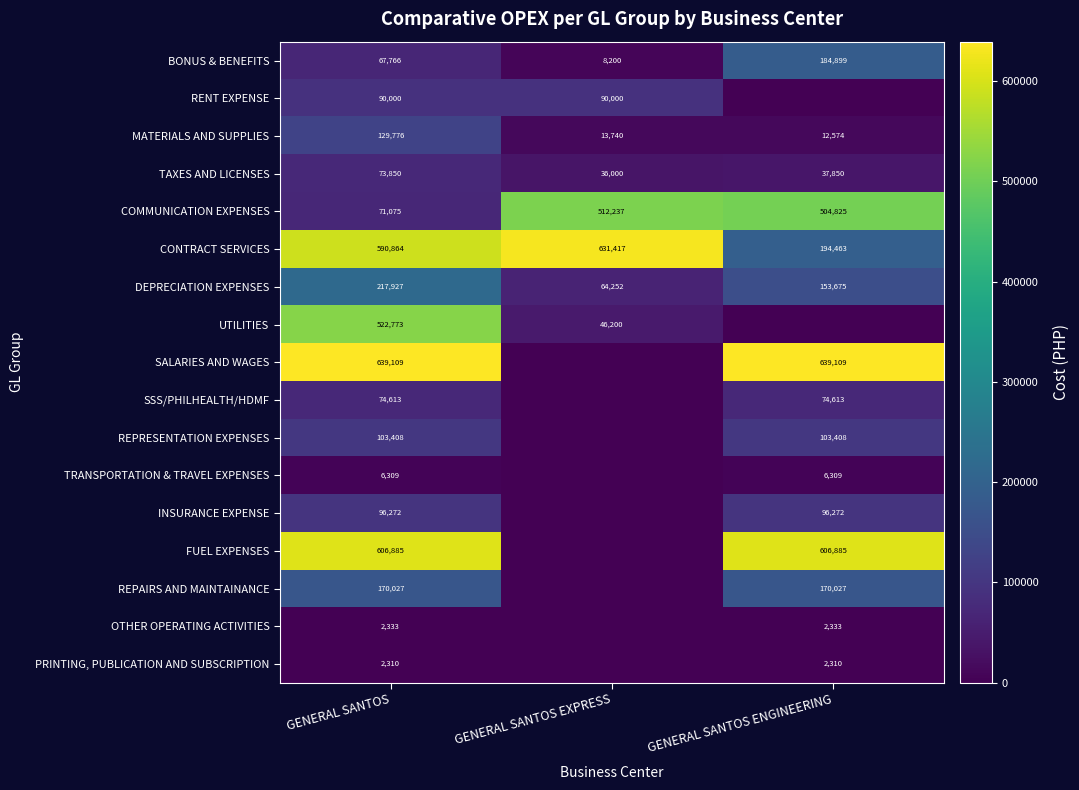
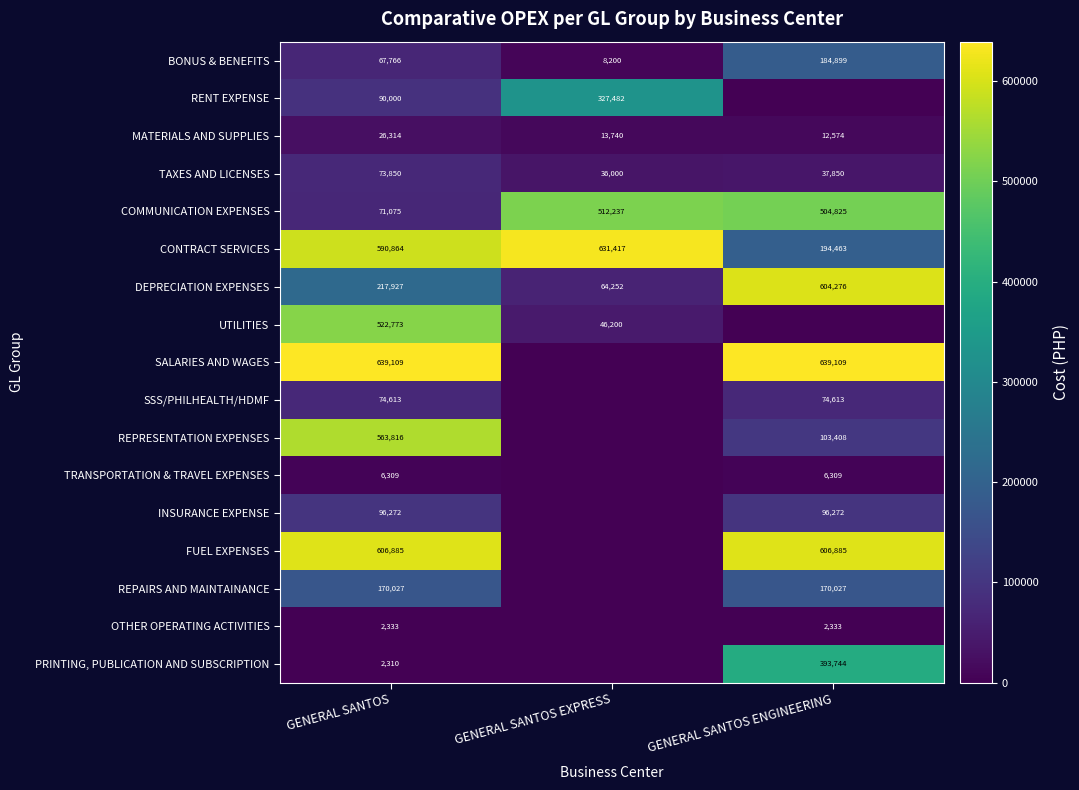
RENT EXPENSE, GENERAL SANTOS EXPRESS: 90,000 -> 327,482
MATERIALS AND SUPPLIES, GENERAL SANTOS: 129,776 -> 26,314
DEPRECIATION EXPENSES, GENERAL SANTOS ENGINEERING: 153,675 -> 604,276
REPRESENTATION EXPENSES, GENERAL SANTOS: 103,408 -> 563,816
PRINTING, PUBLICATION AND SUBSCRIPTION, GENERAL SANTOS ENGINEERING: 2,310 -> 393,744
